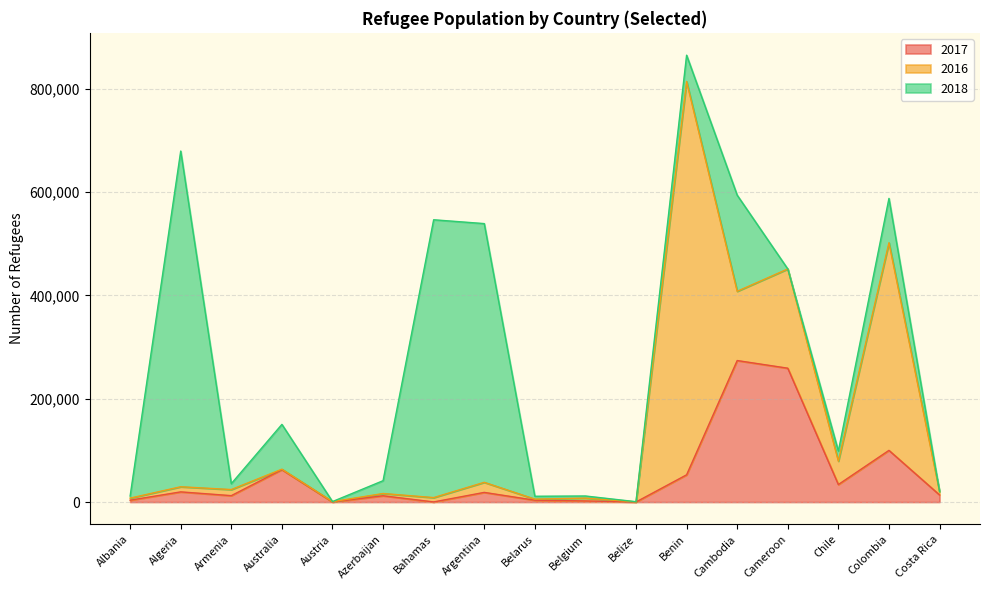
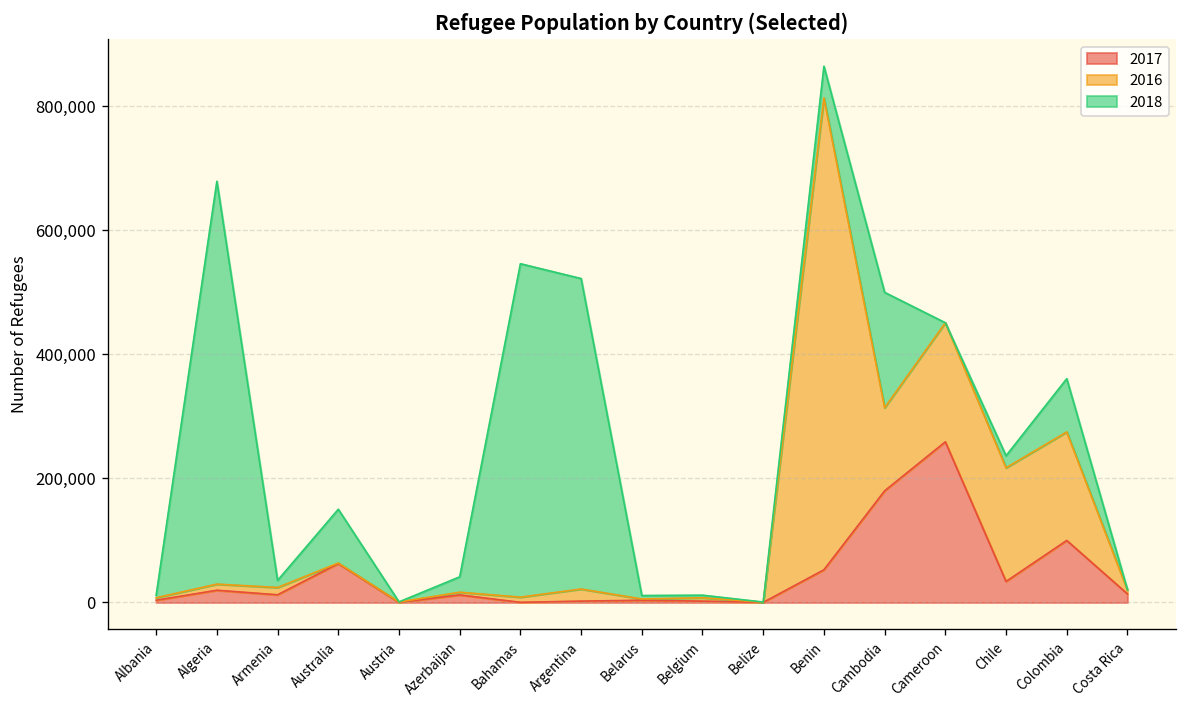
2017, Argentina: 20,000 -> 0
2017, Cambodia: 270,000 -> 180,000
2016, Chile: 50,000 -> 180,000
2016, Colombia: 400,000 -> 180,000
